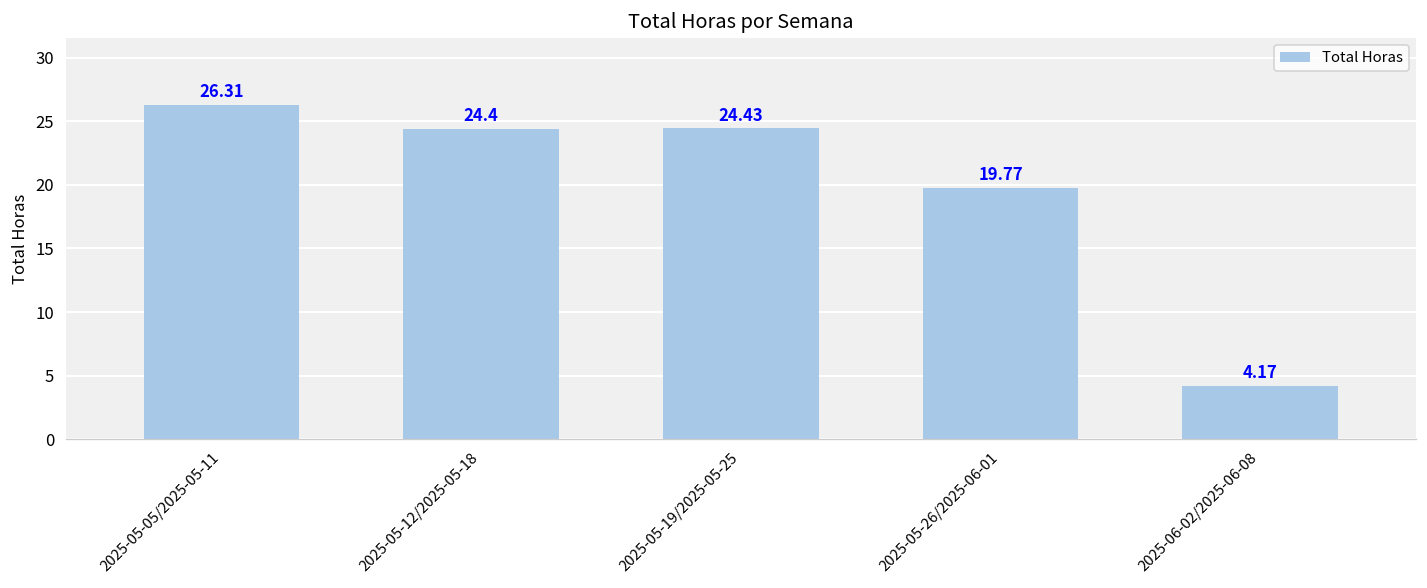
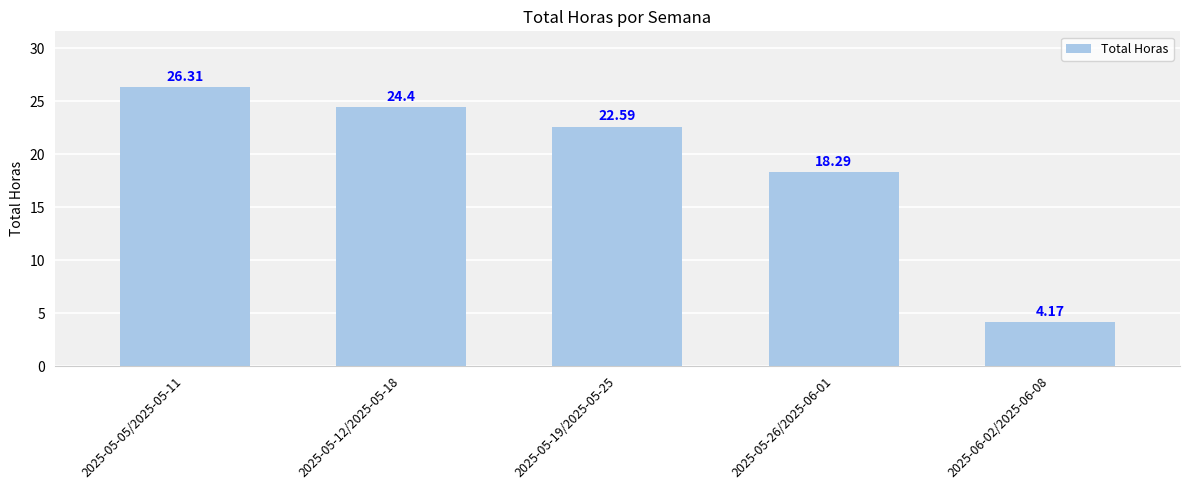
2025-05-19/2025-05-25: 24.43 -> 22.59
2025-05-26/2025-06-01: 19.77 -> 18.29
